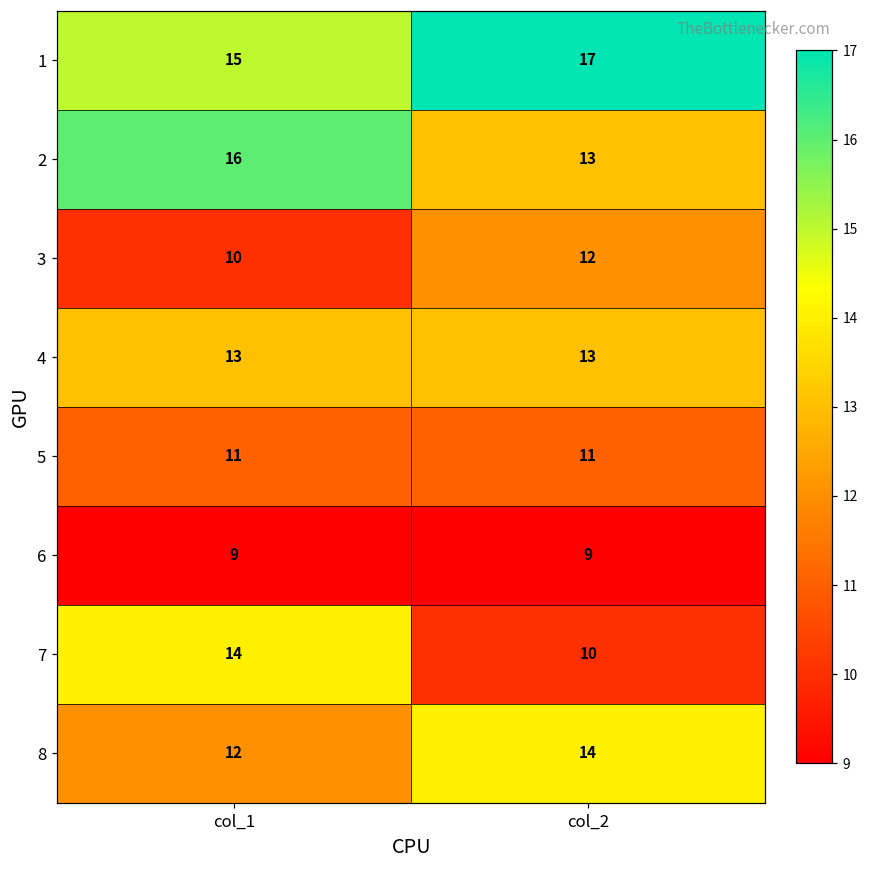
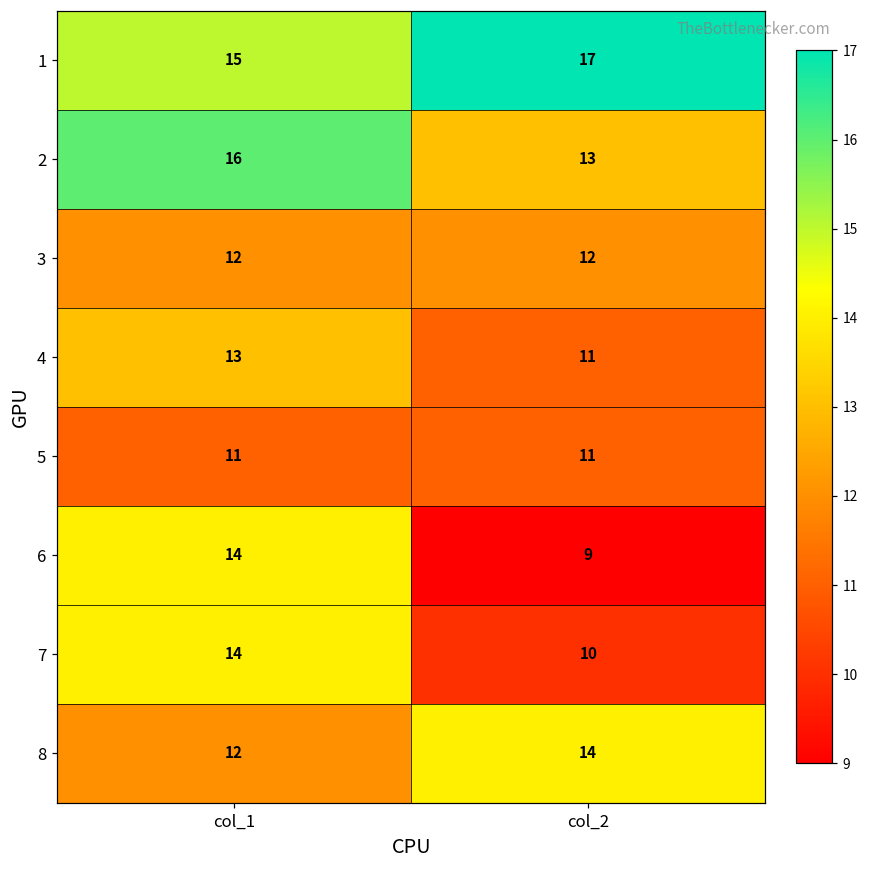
3, col_1: 10 -> 12
4, col_2: 13 -> 11
6, col_1: 9 -> 14
